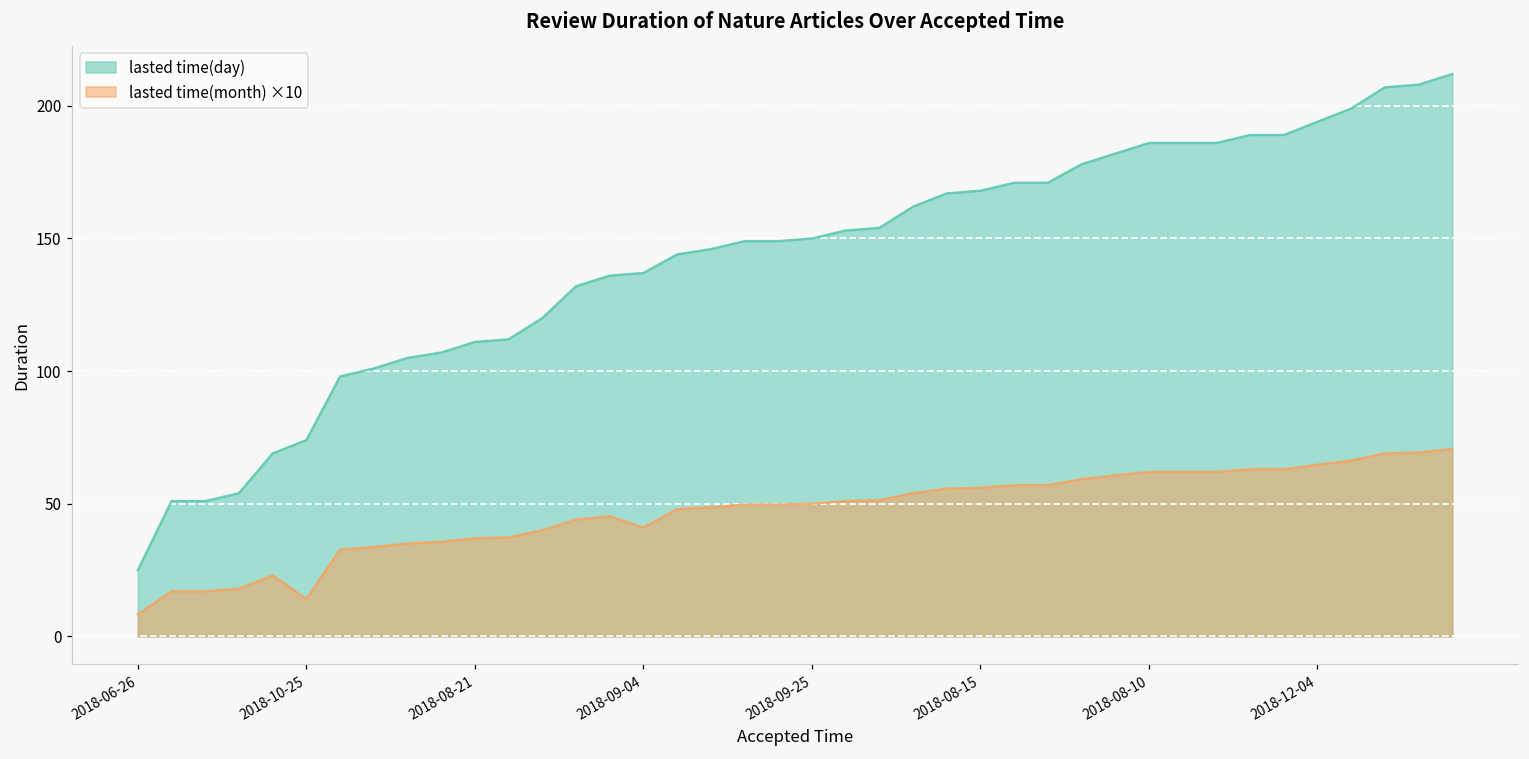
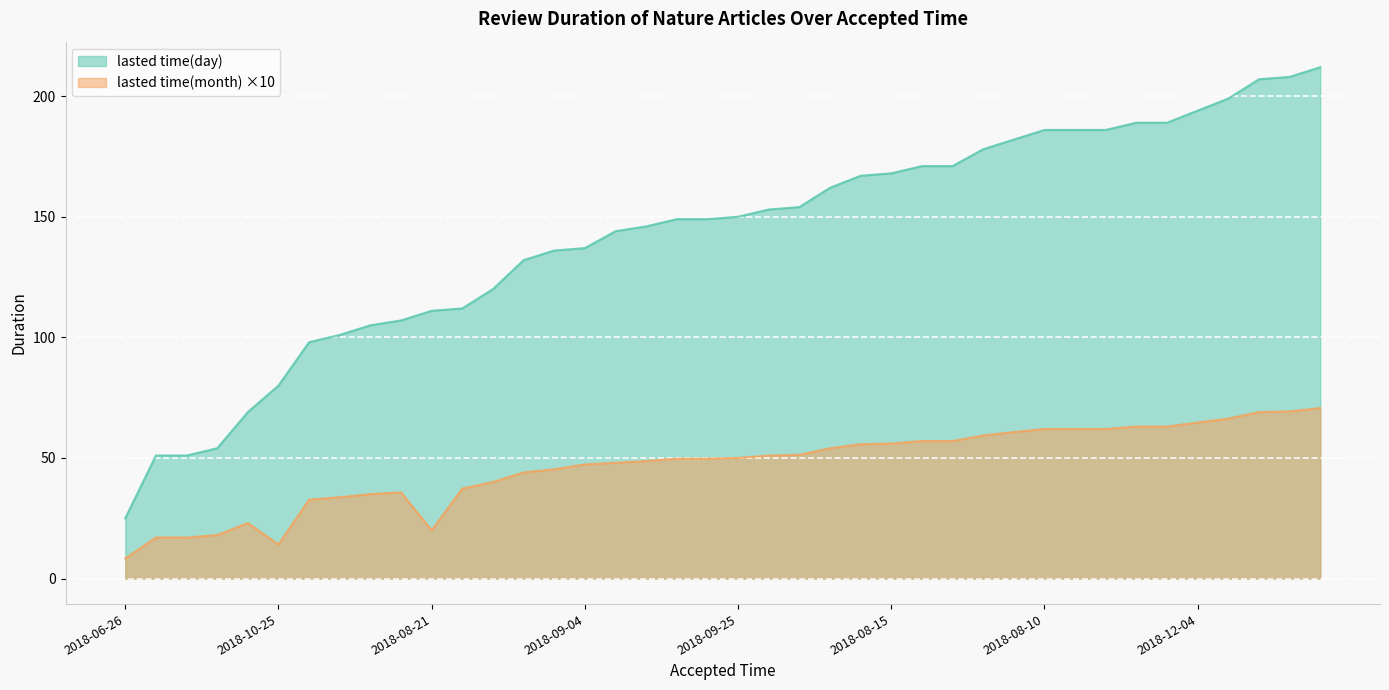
lasted time(day), 2018-10-25: 74 -> 80
lasted time(month) ×10, 2018-08-21: 37 -> 20
lasted time(month) ×10, 2018-09-04: 41 -> 47
